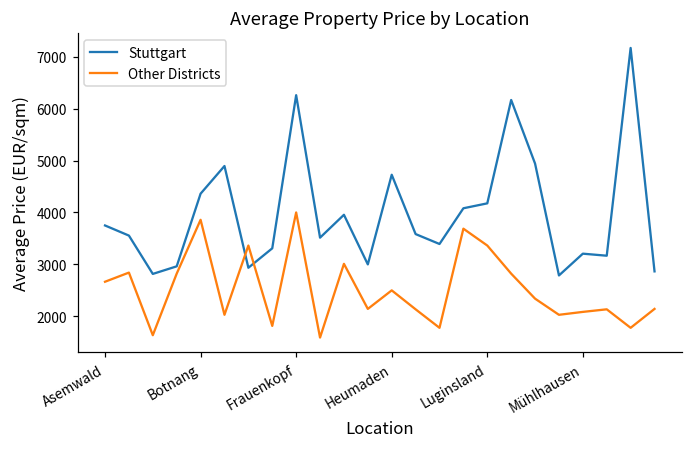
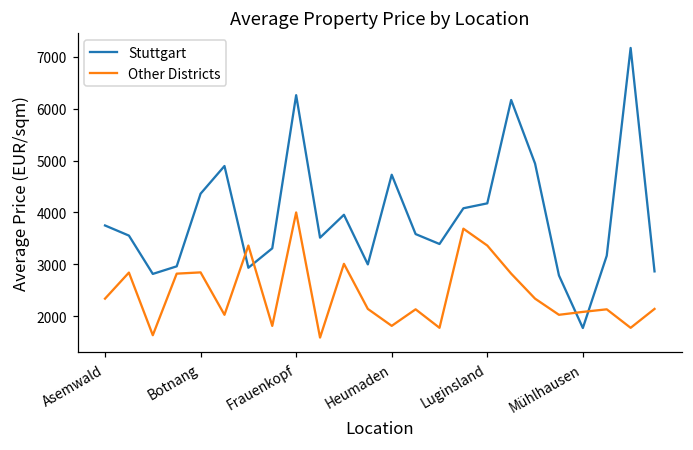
Other Districts, Asemwald: 2700 -> 2300
Other Districts, Botnang: 3900 -> 2800
Other Districts, Heumaden: 2500 -> 1800
Stuttgart, Mühlhausen: 3200 -> 1800
